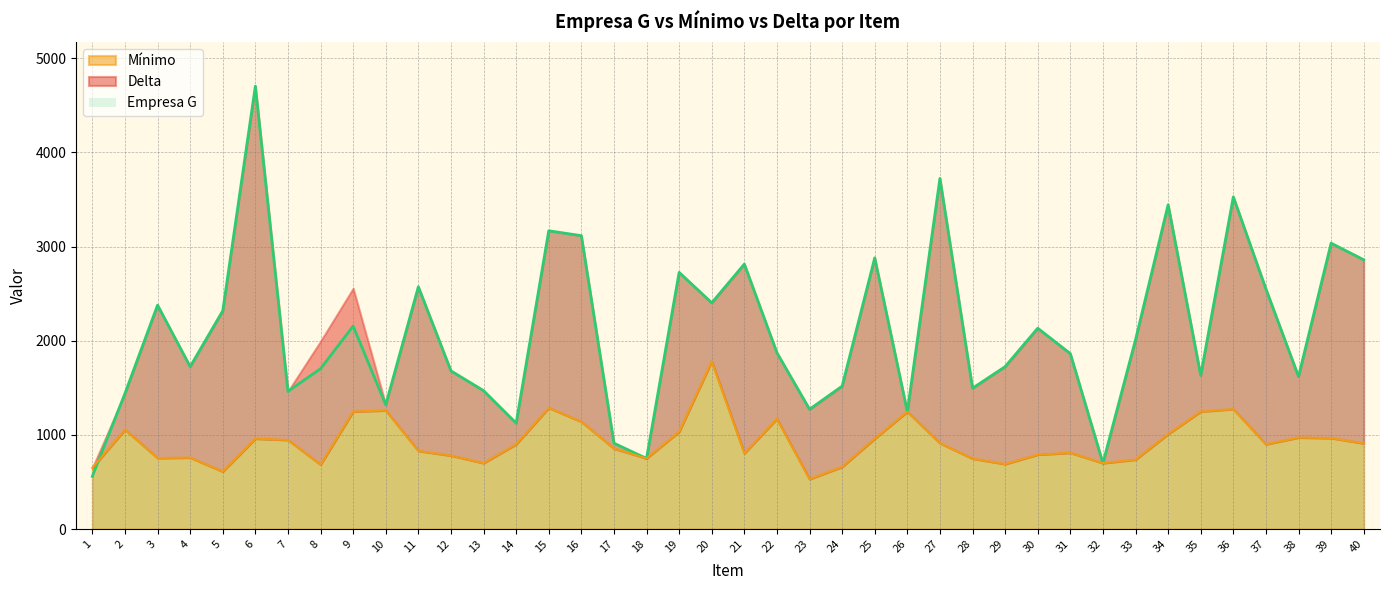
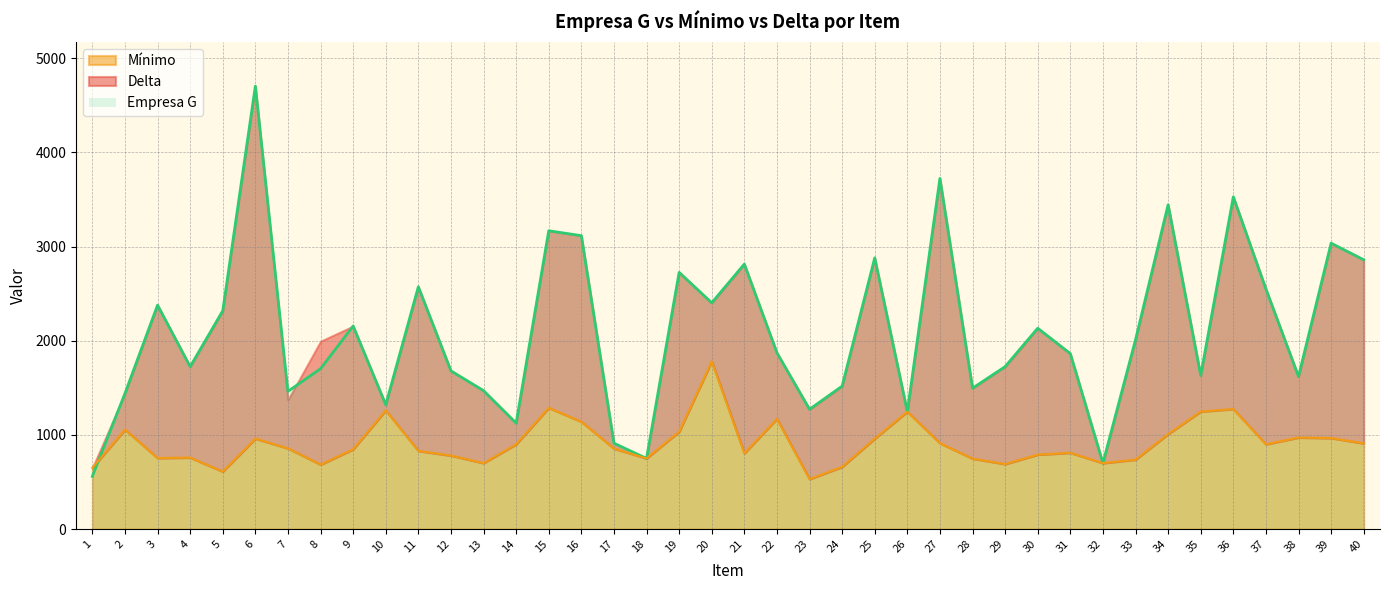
Mínimo, 7: 950 -> 860
Mínimo, 9: 1200 -> 800
